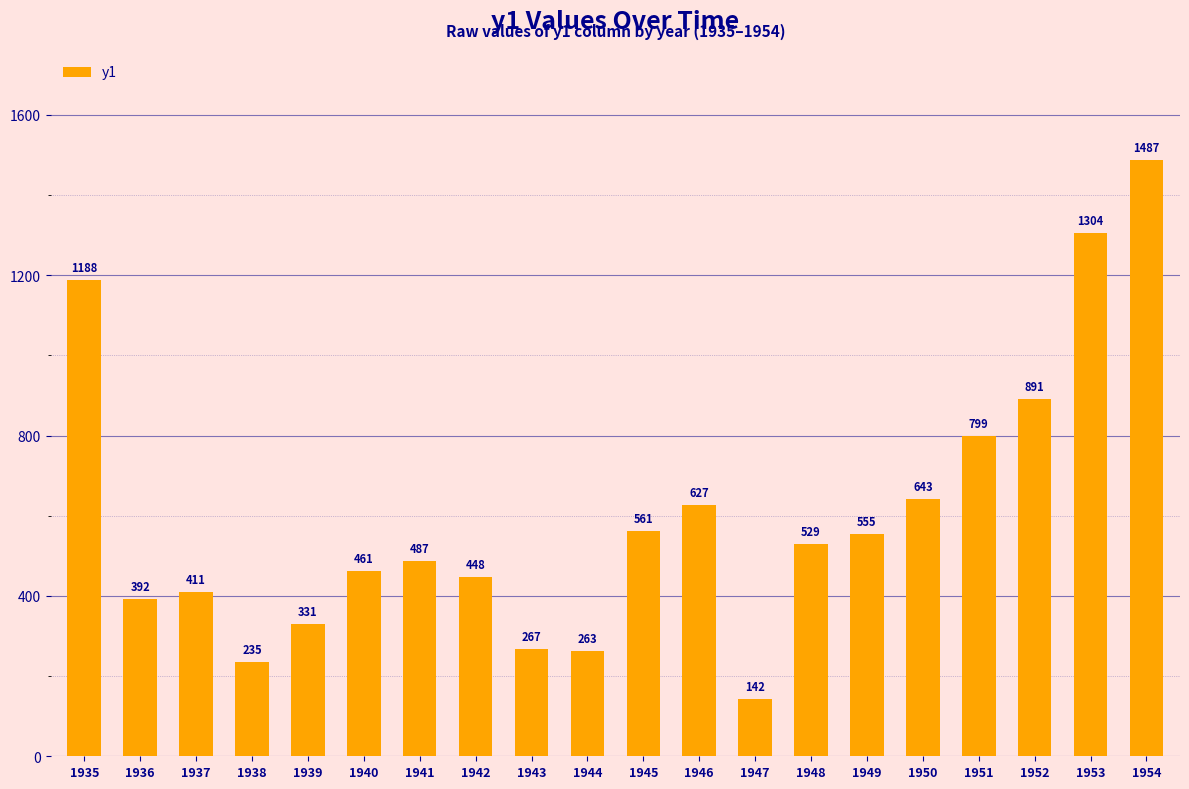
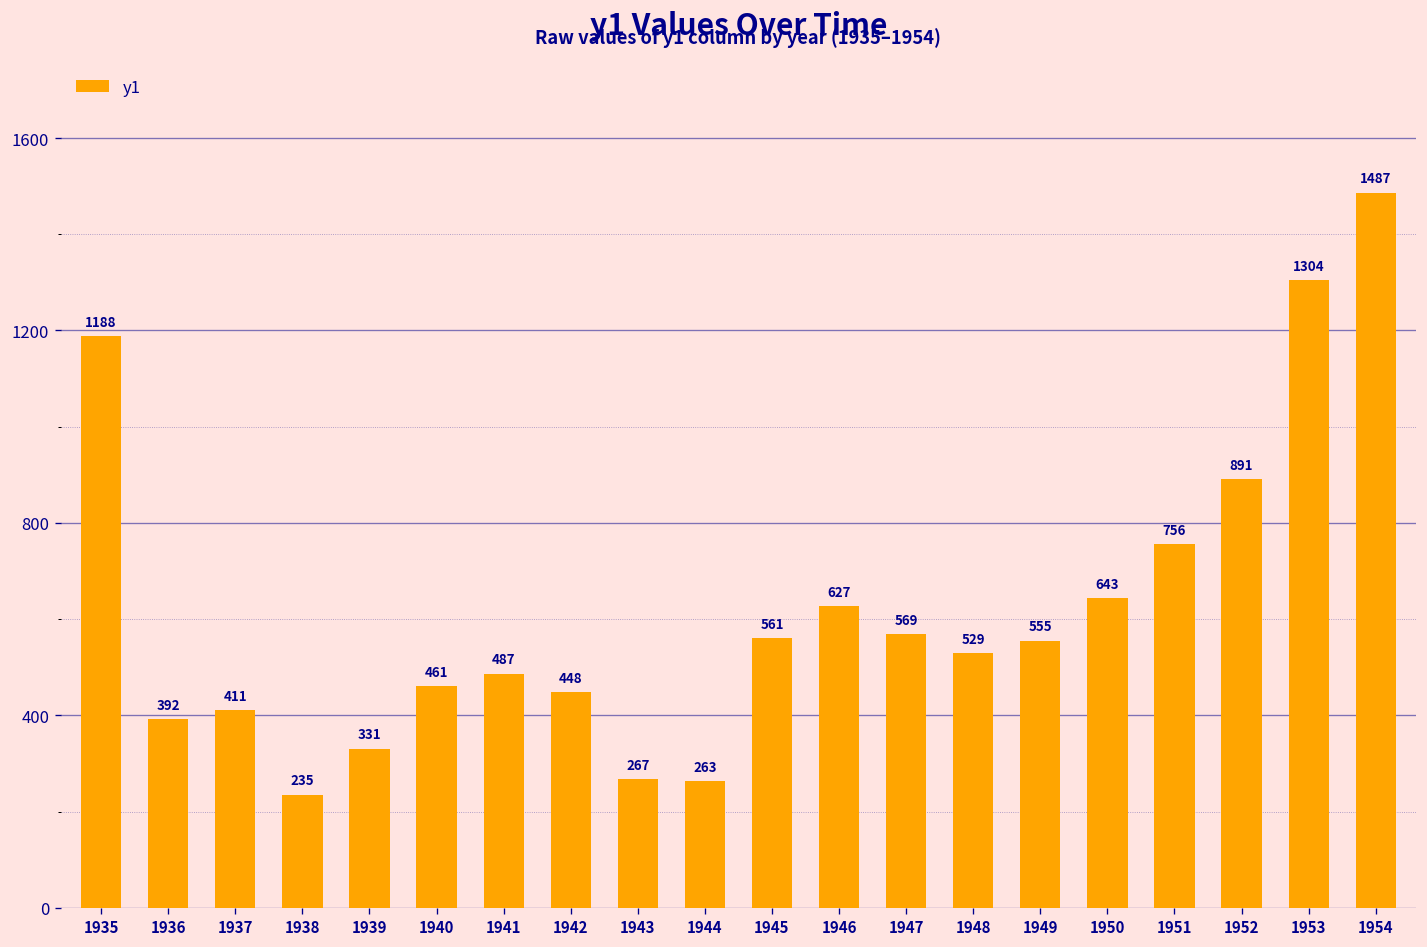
1947: 142 -> 569
1951: 799 -> 756
